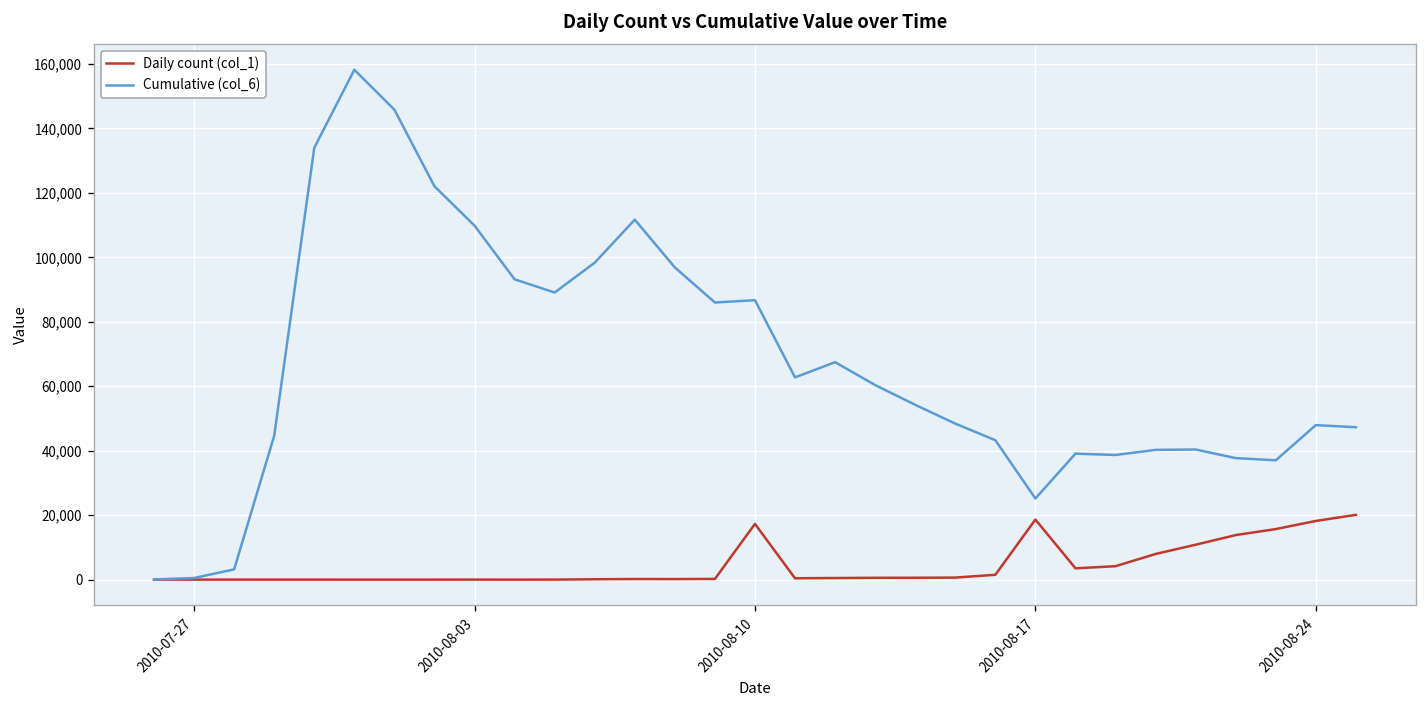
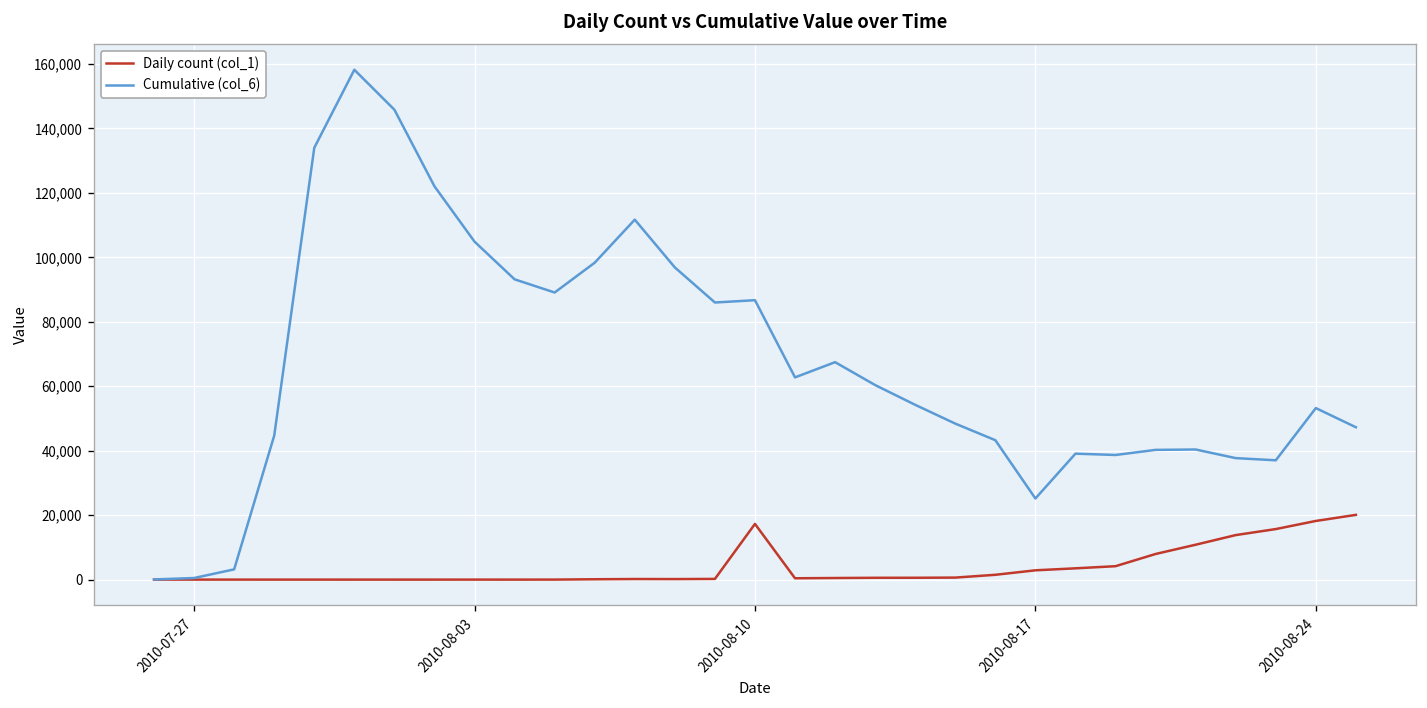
Cumulative (col_6), 2010-08-03: 110,000 -> 105,000
Daily count (col_1), 2010-08-17: 19,000 -> 3,000
Cumulative (col_6), 2010-08-24: 48,000 -> 53,000
